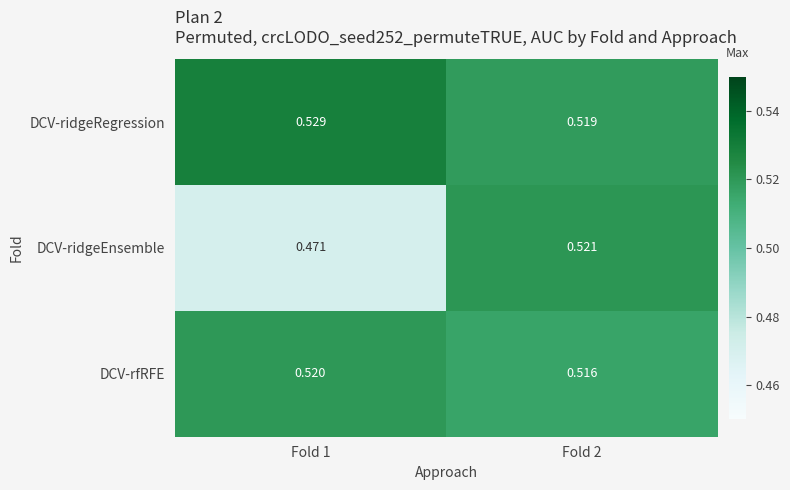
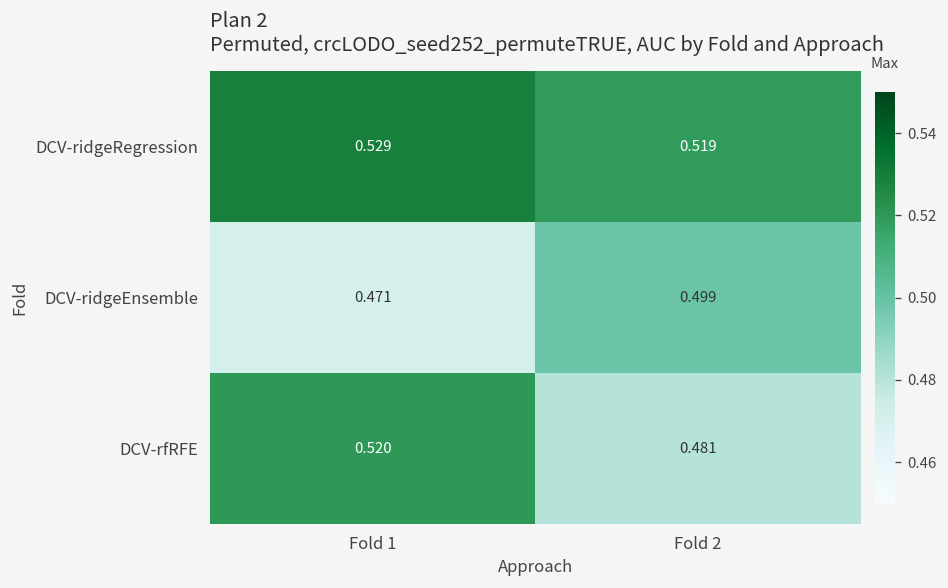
DCV-ridgeEnsemble, Fold 2: 0.521 -> 0.499
DCV-rfRFE, Fold 2: 0.516 -> 0.481
